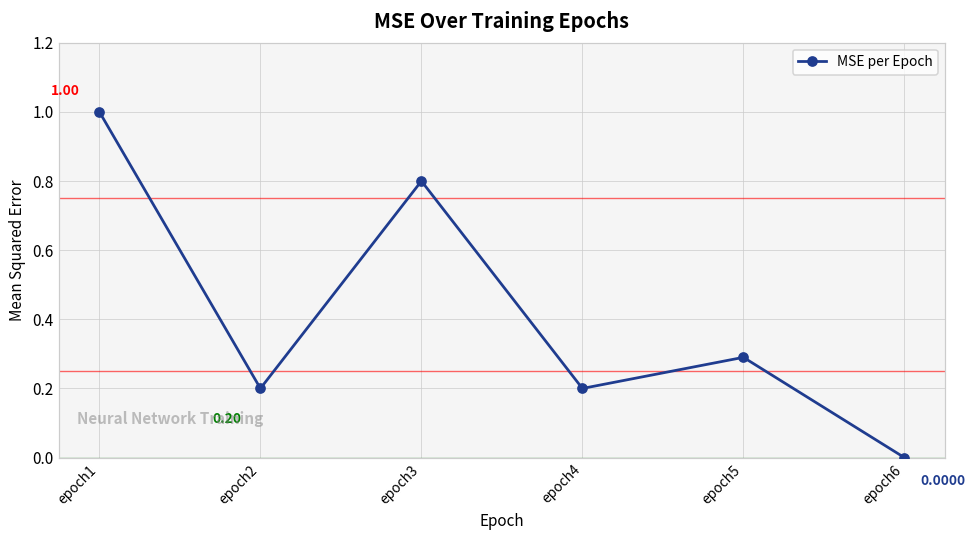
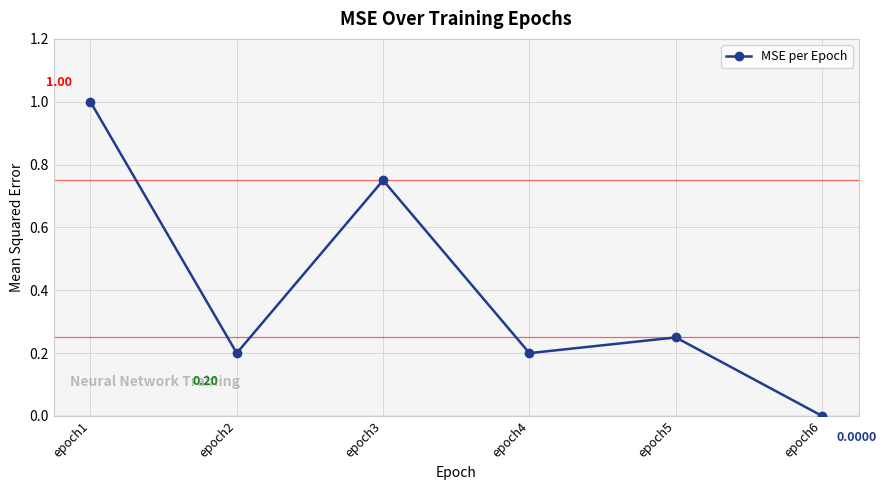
epoch3: 0.80 -> 0.75
epoch5: 0.29 -> 0.25
